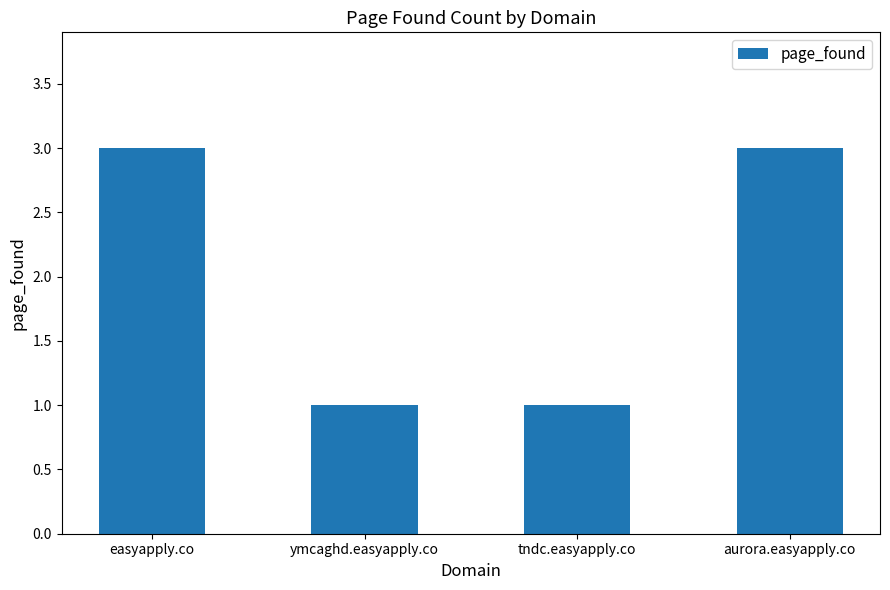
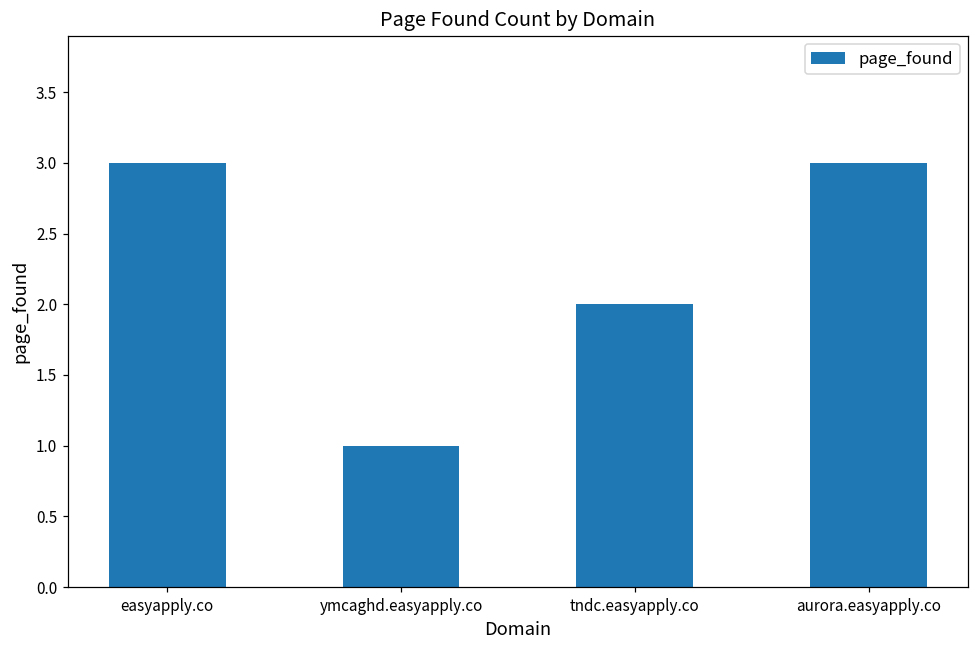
tndc.easyapply.co: 1 -> 2
